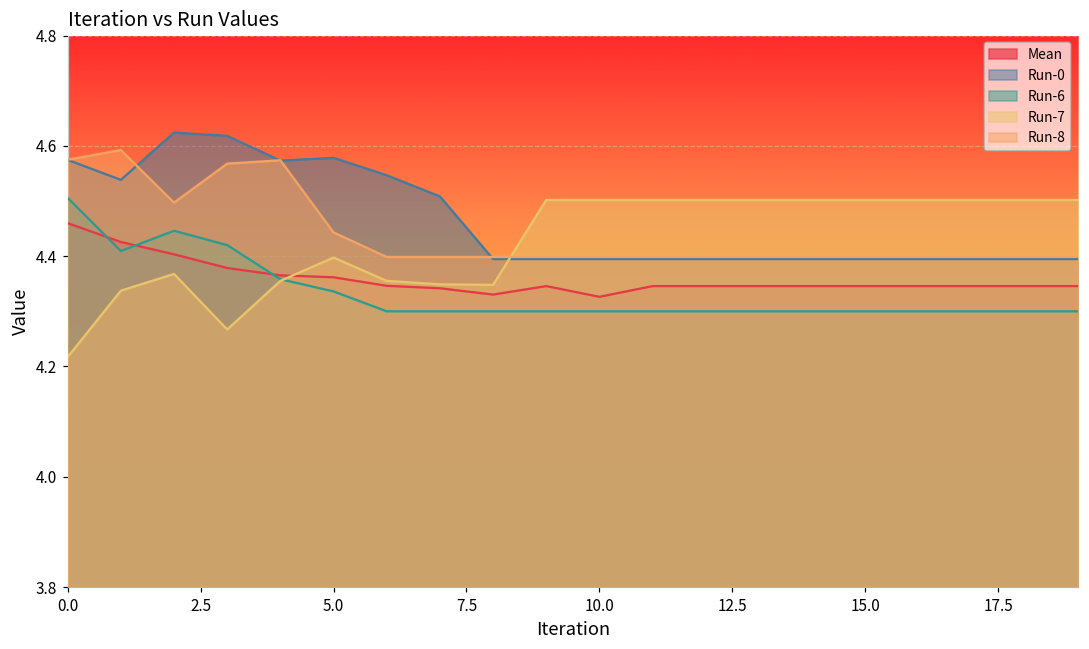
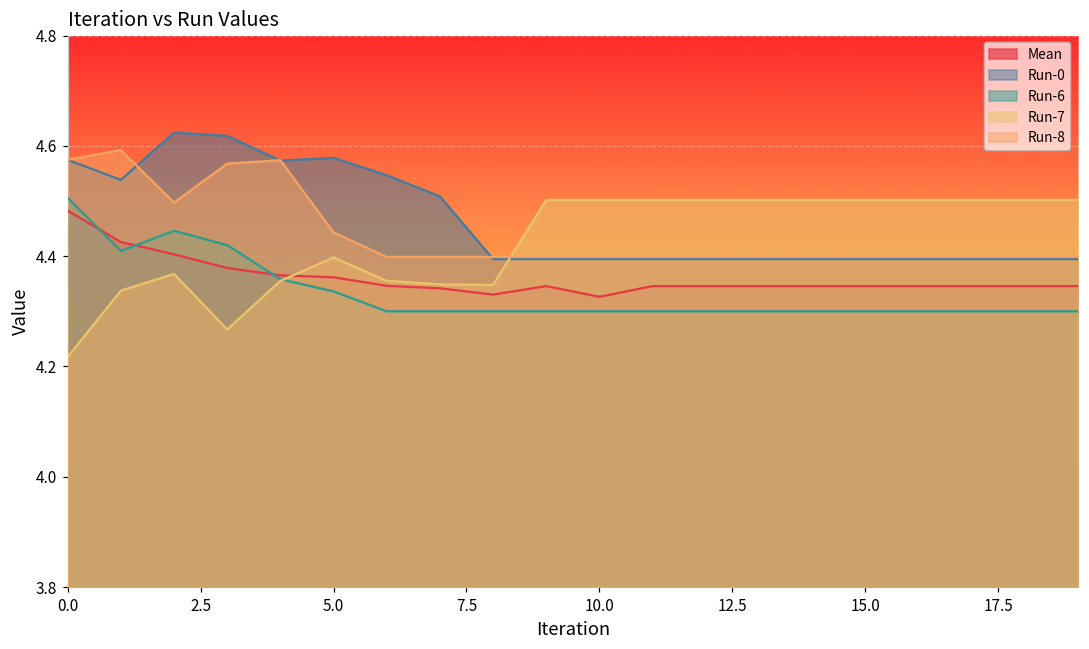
Mean, 0.0: 4.46 -> 4.48
